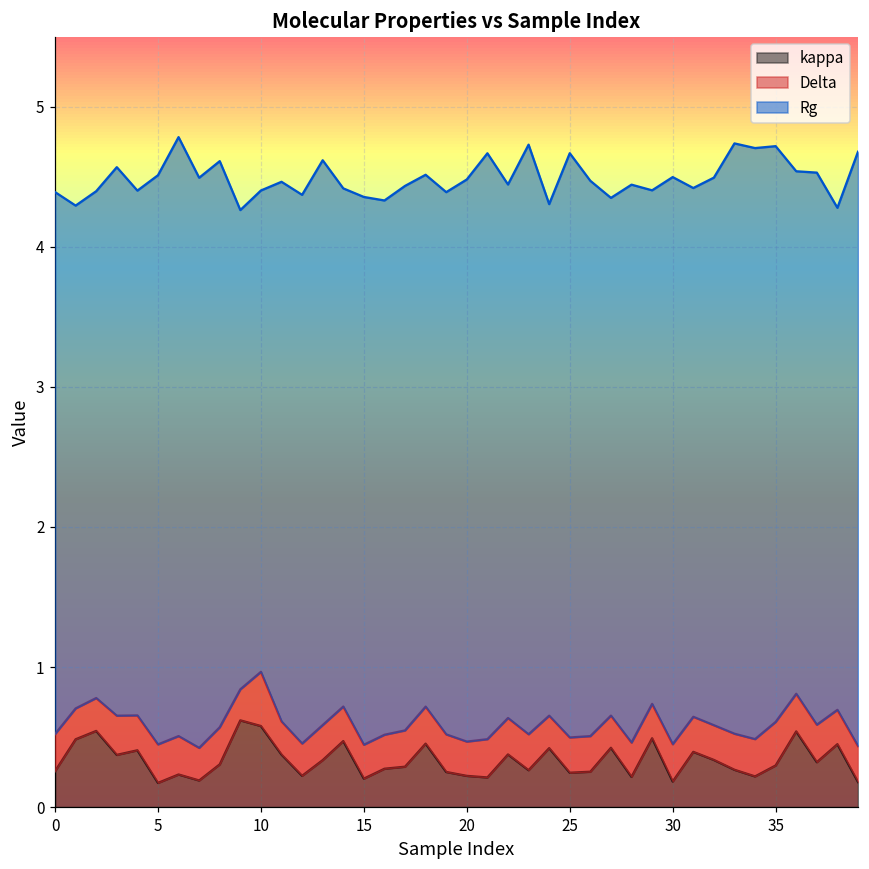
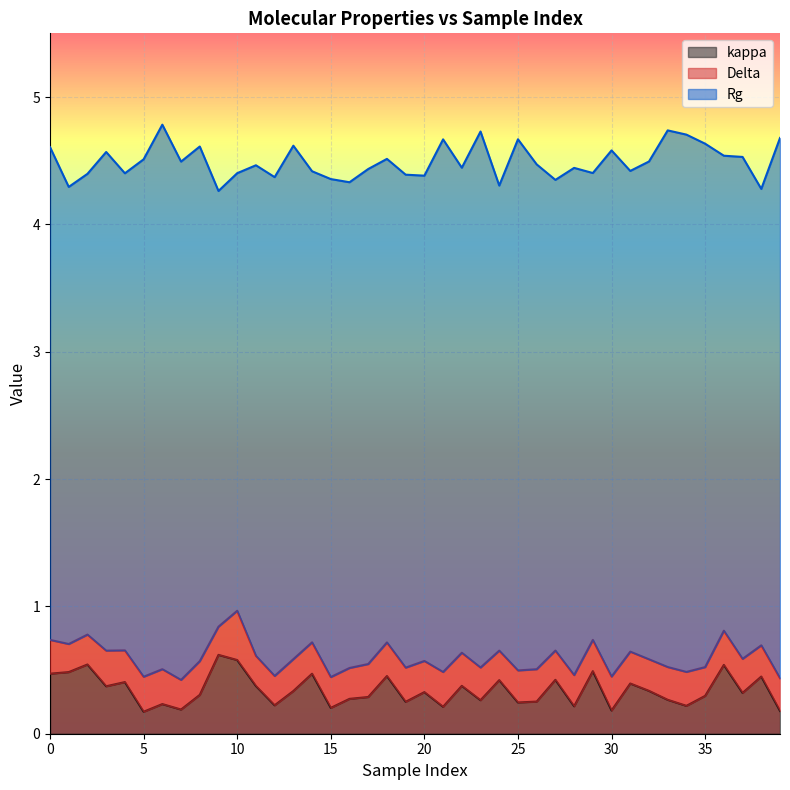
kappa, 0: 0.26 -> 0.47
kappa, 20: 0.22 -> 0.33
Rg, 20: 4.01 -> 3.81
Rg, 30: 4.05 -> 4.13
Delta, 35: 0.31 -> 0.23
